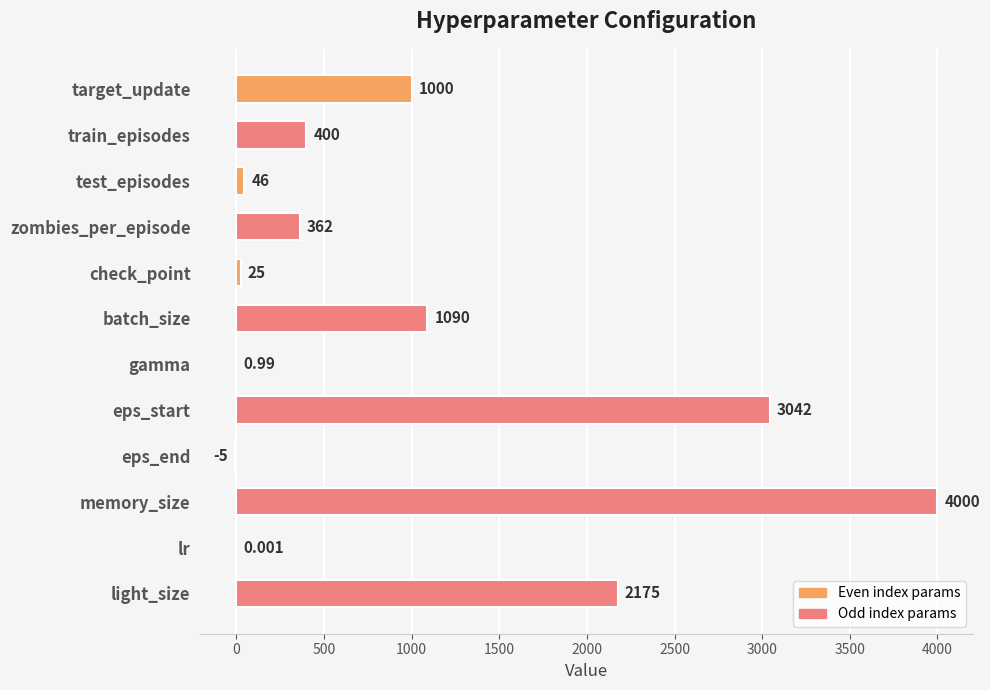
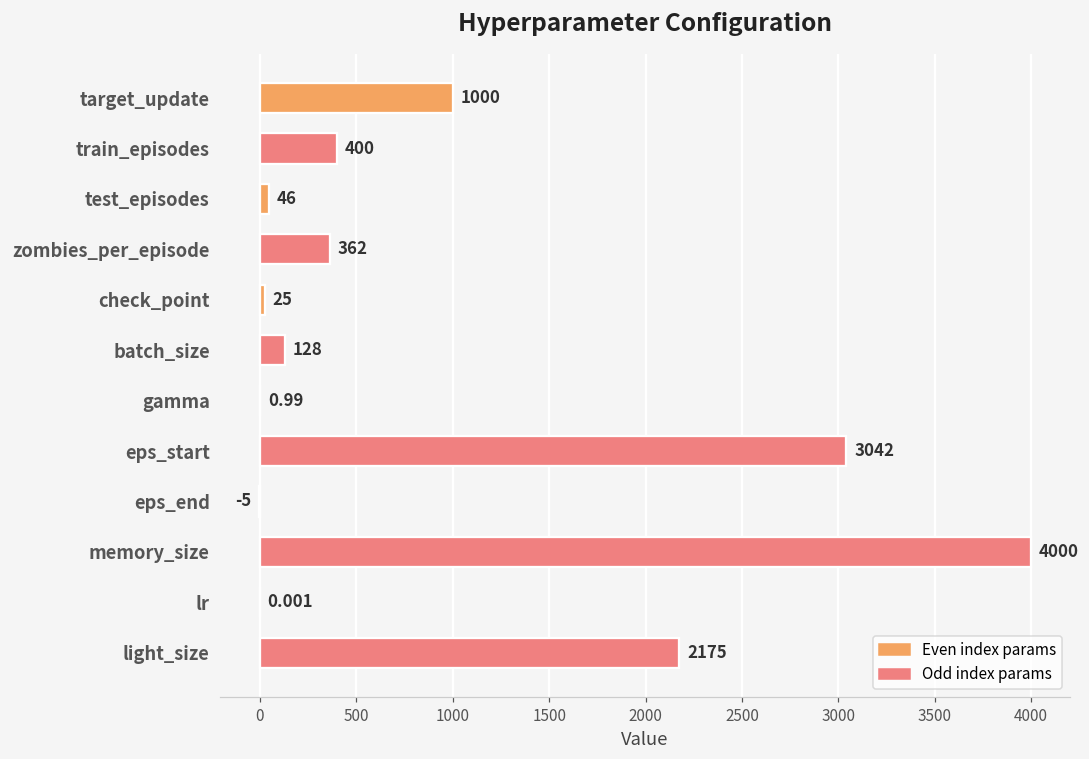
batch_size: 1090 -> 128
